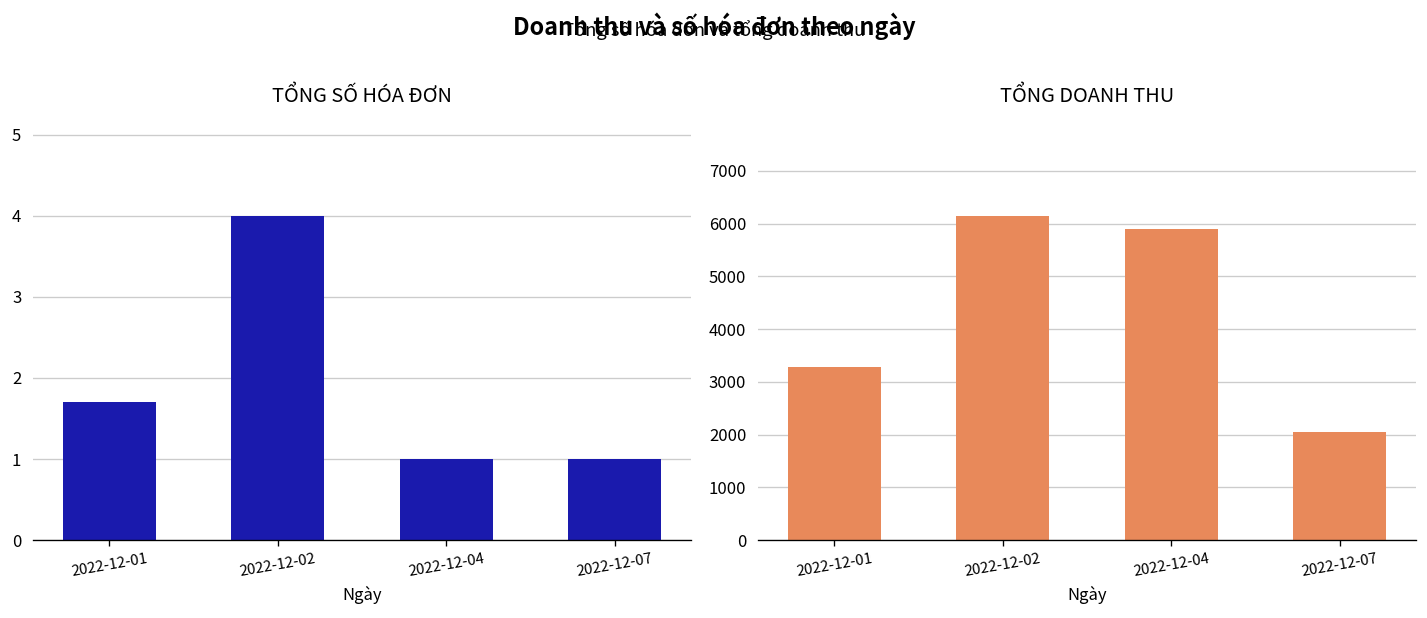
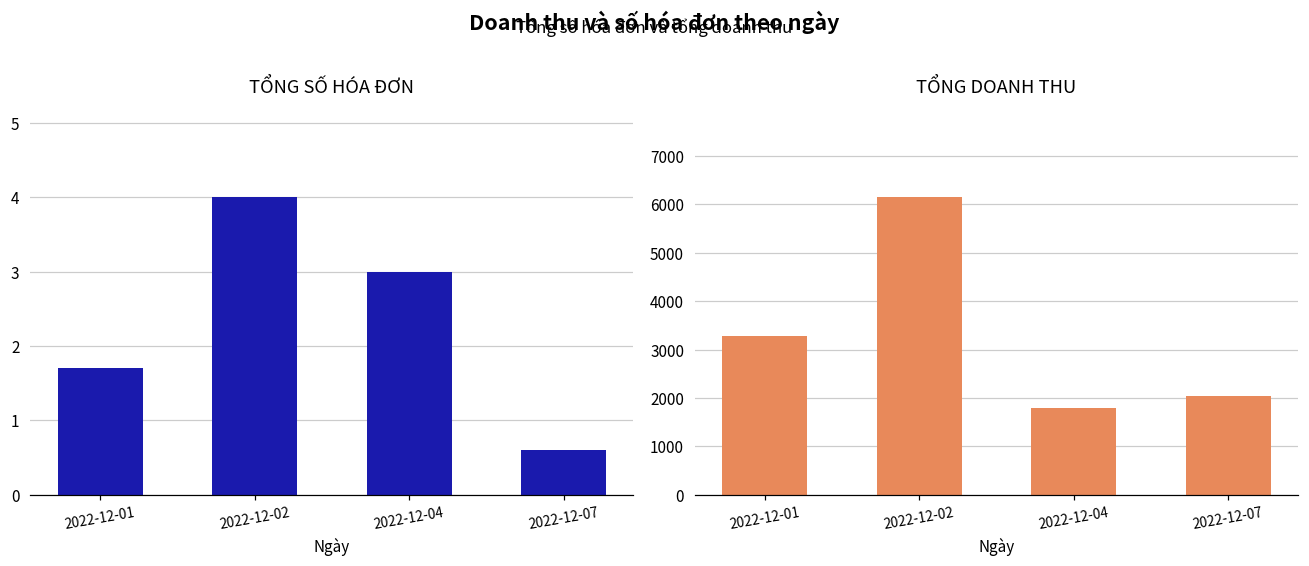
TỔNG SỐ HÓA ĐƠN, 2022-12-04: 1 -> 3
TỔNG SỐ HÓA ĐƠN, 2022-12-07: 1.0 -> 0.6
TỔNG DOANH THU, 2022-12-04: 5900 -> 1800
